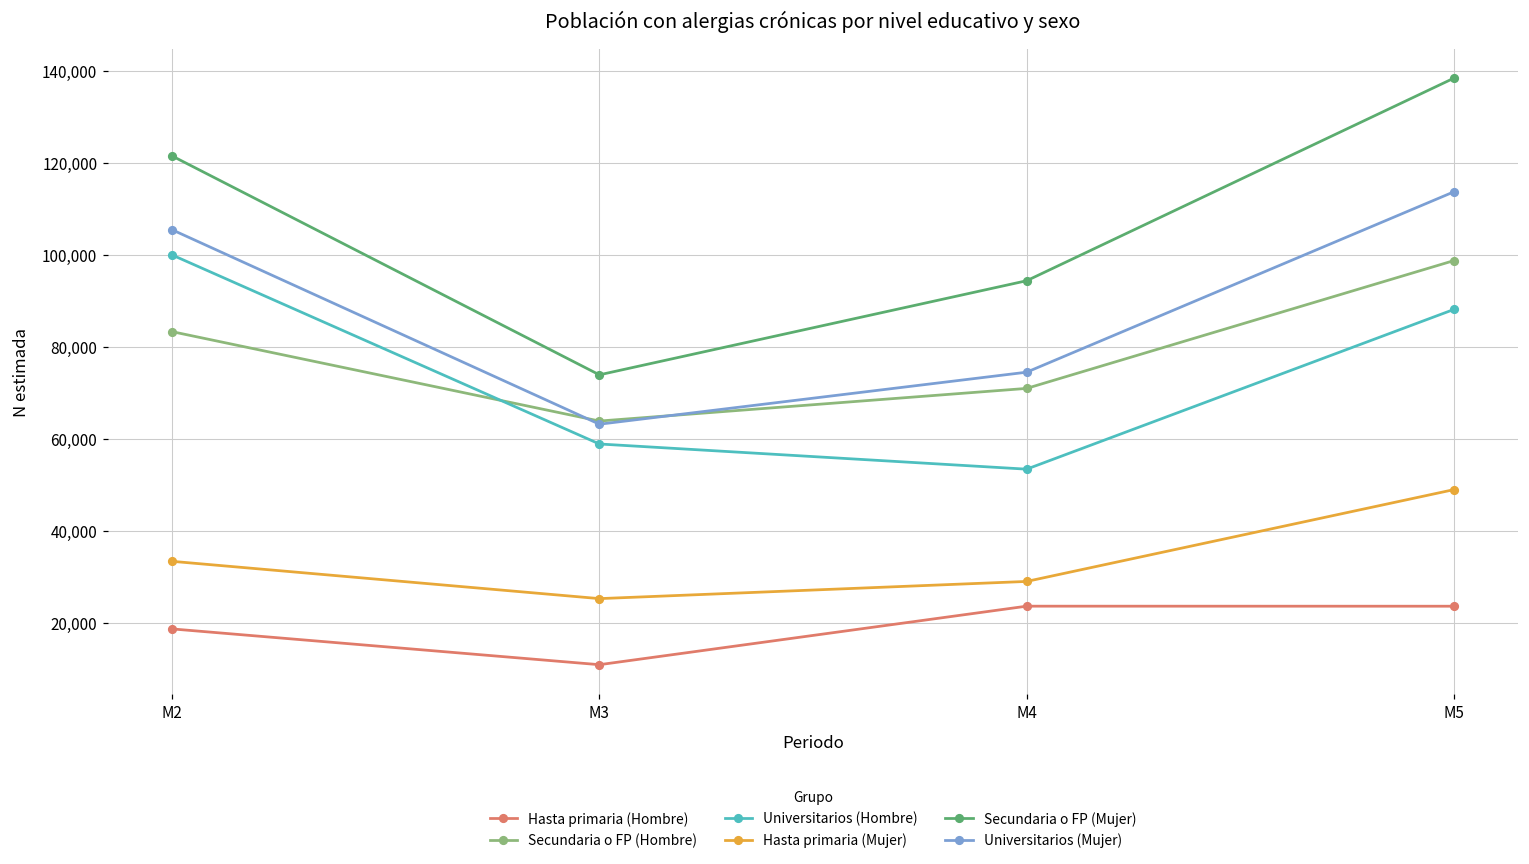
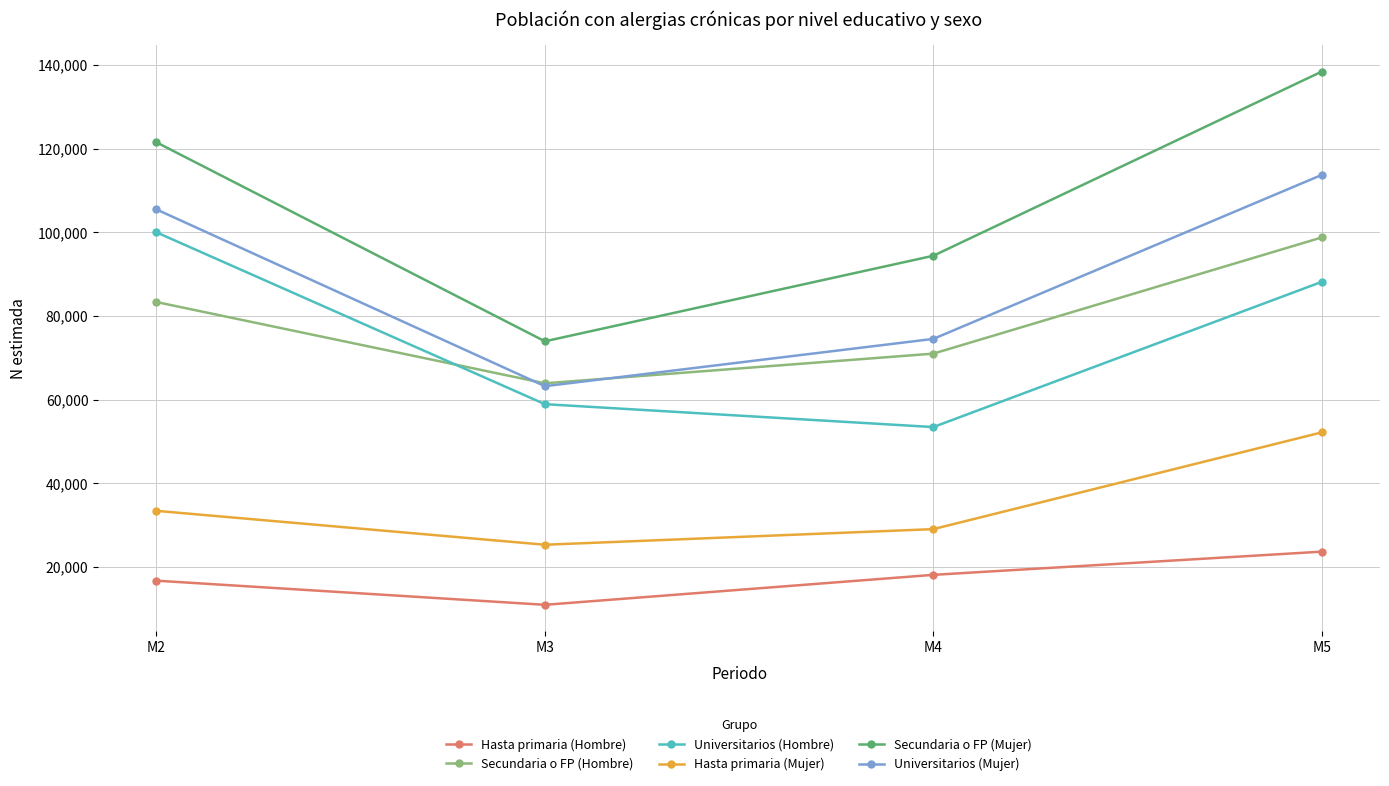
Hasta primaria (Hombre), M2: 19,000 -> 17,000
Hasta primaria (Hombre), M4: 24,000 -> 18,000
Hasta primaria (Mujer), M5: 49,000 -> 52,000
